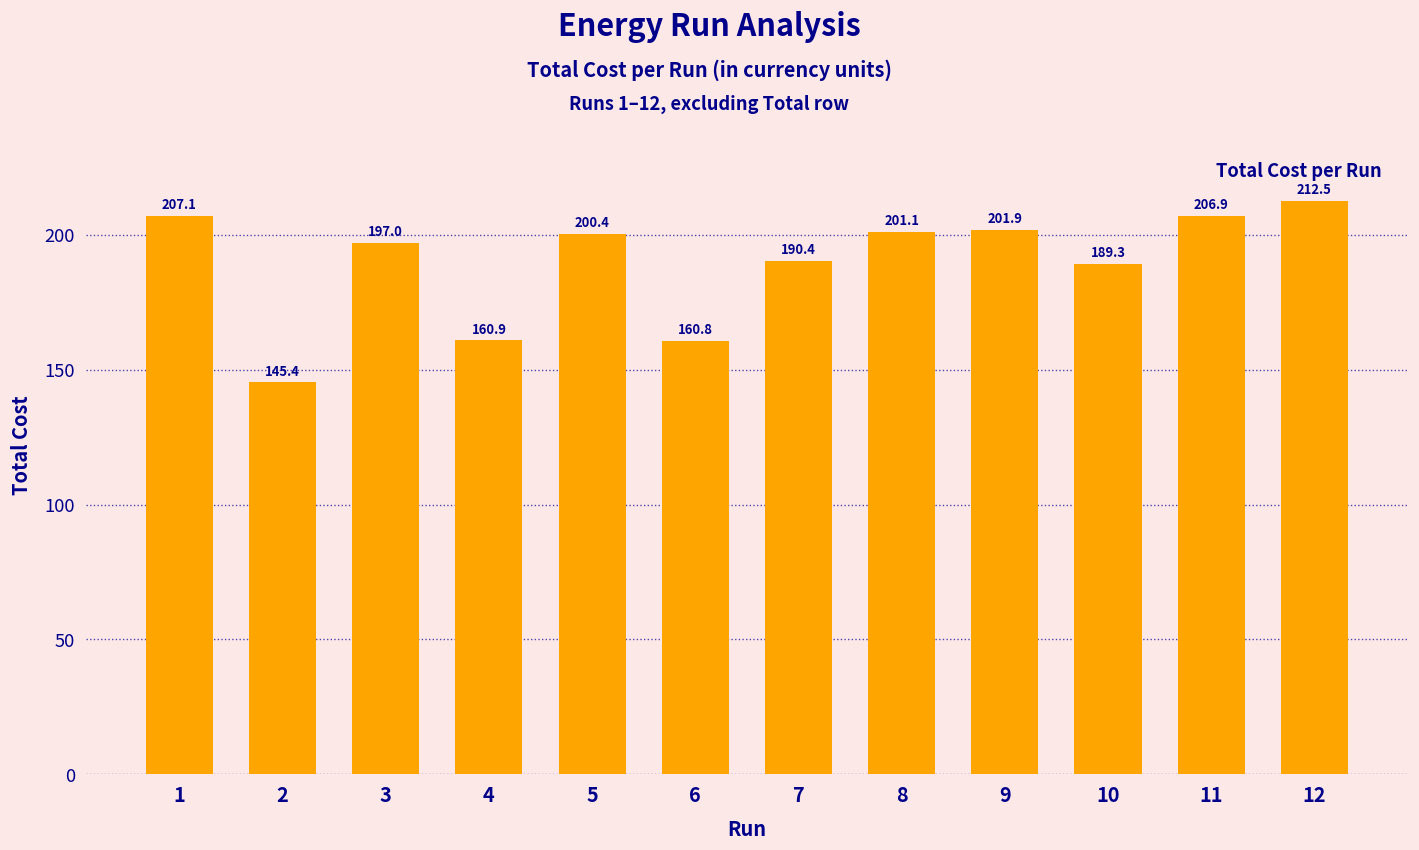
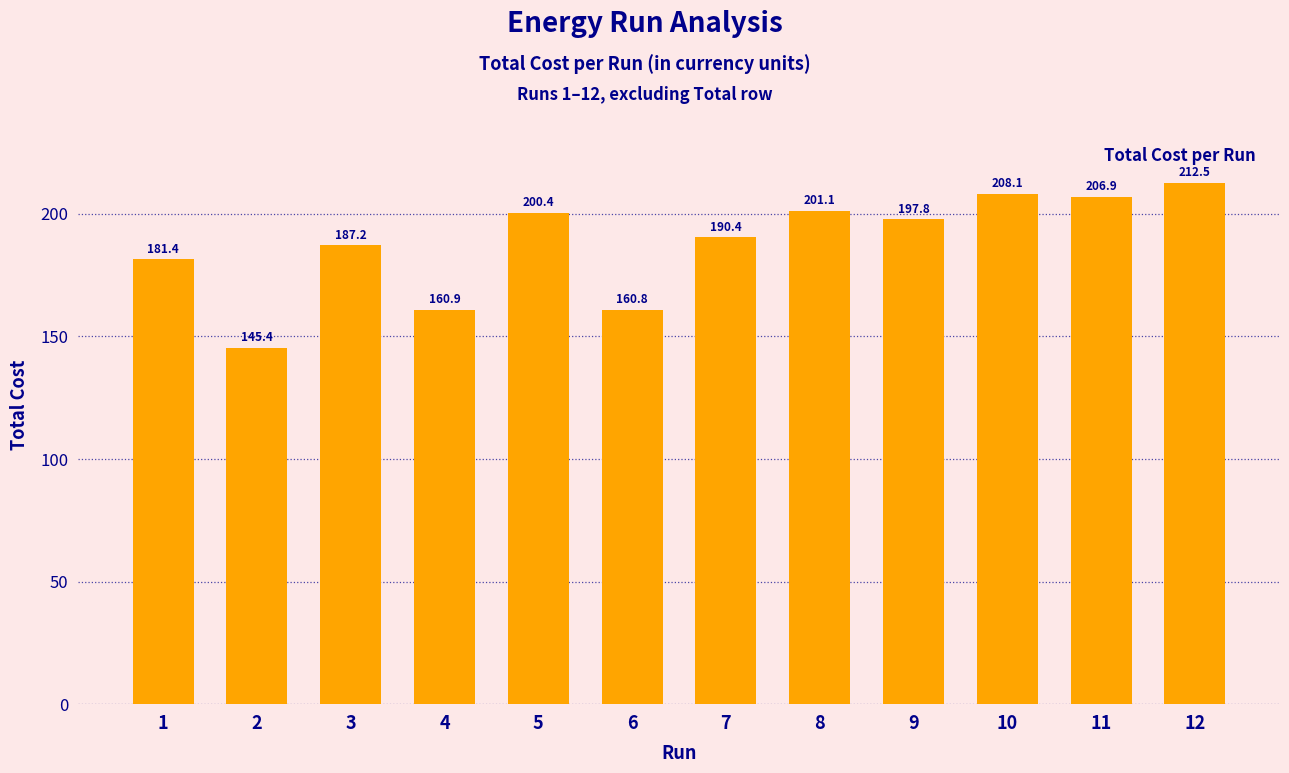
1: 207.1 -> 181.4
3: 197.0 -> 187.2
9: 201.9 -> 197.8
10: 189.3 -> 208.1
